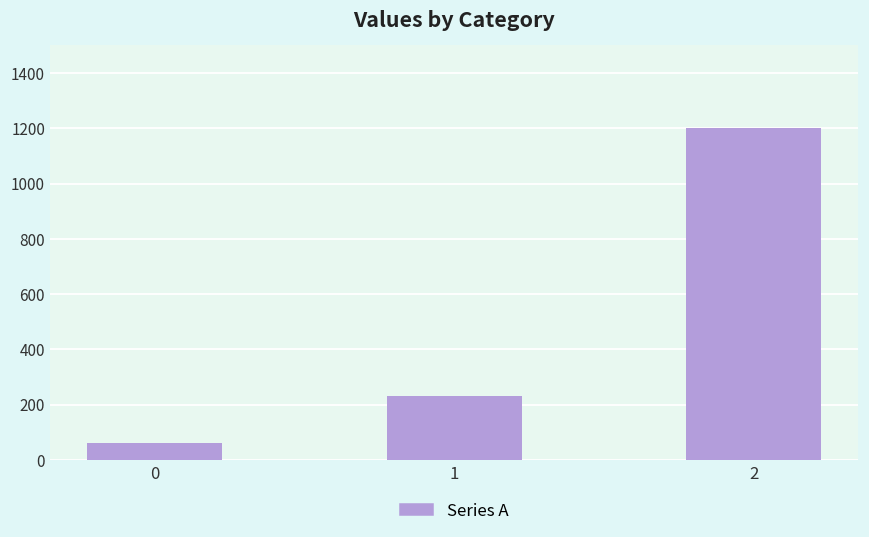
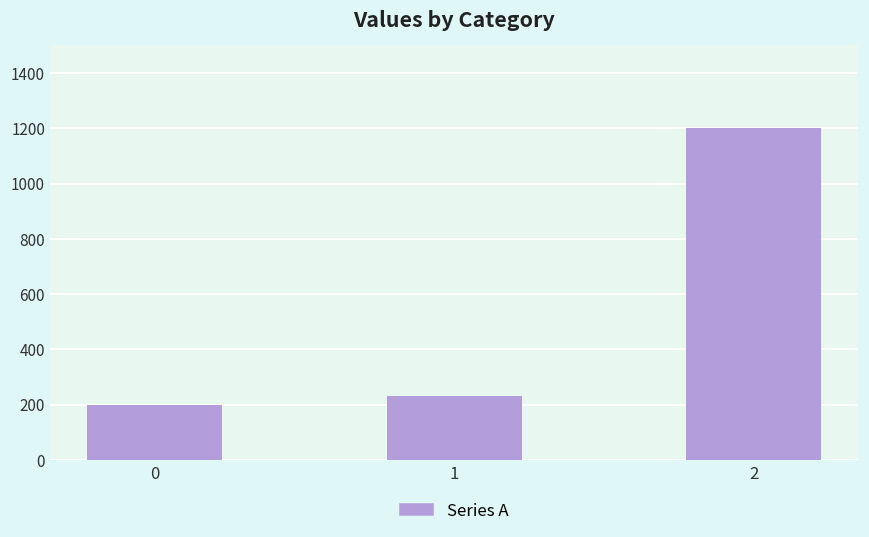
0: 60 -> 200
